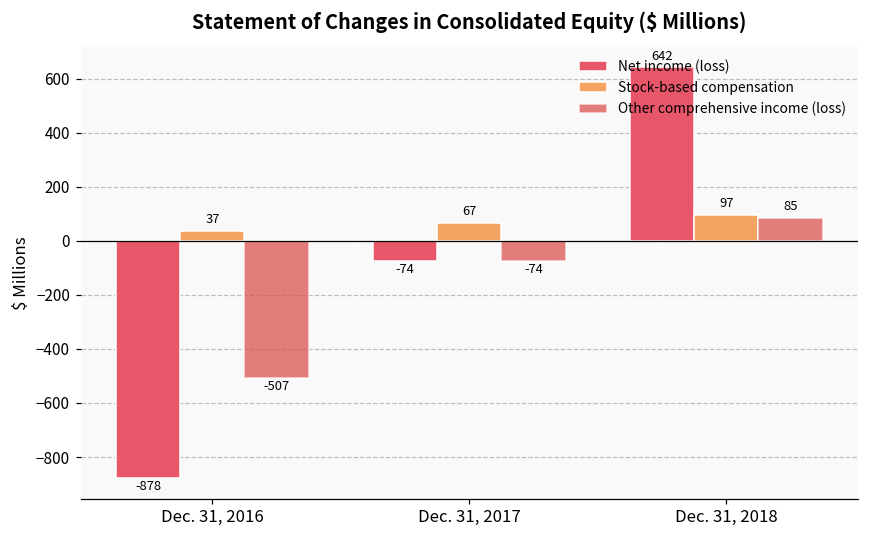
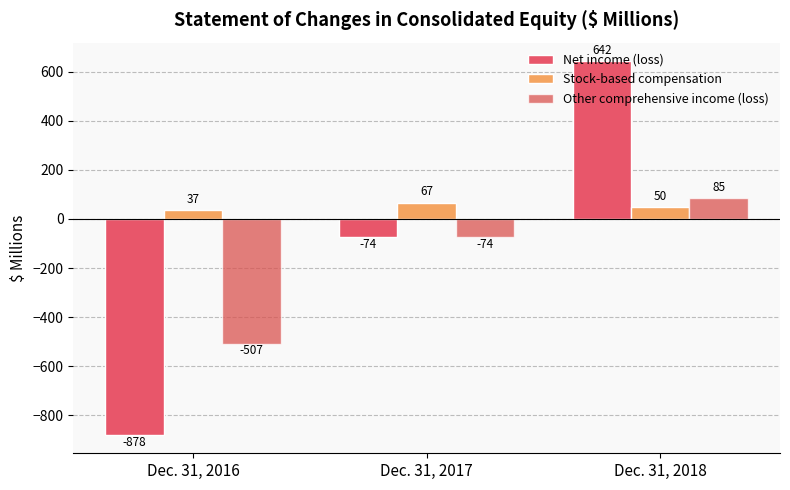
Stock-based compensation, Dec. 31, 2018: 97 -> 50
